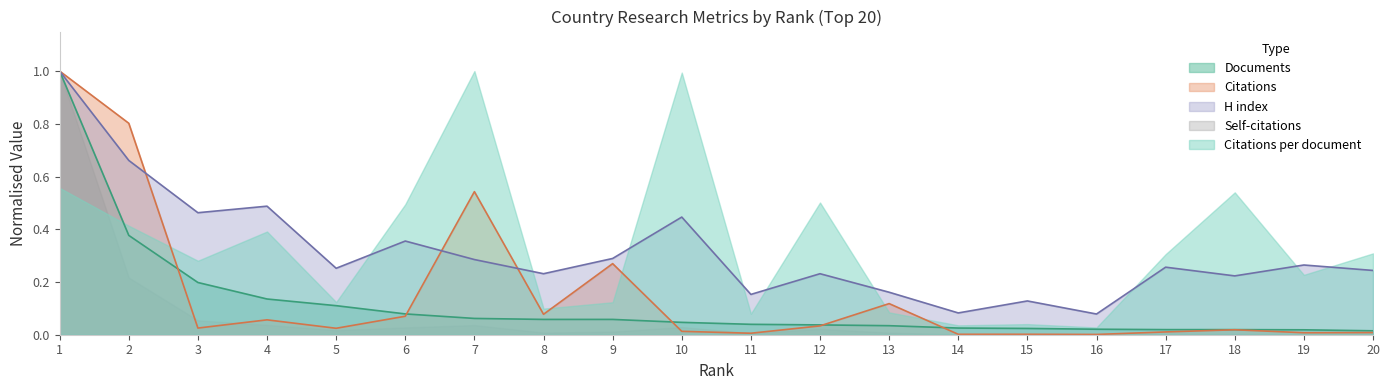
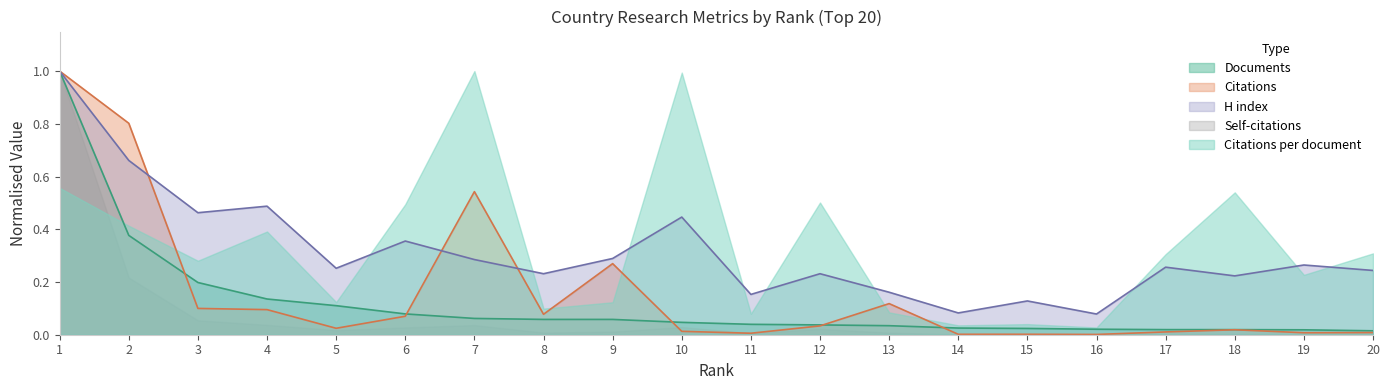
Citations, 3: 0.03 -> 0.10
Citations, 4: 0.06 -> 0.10
